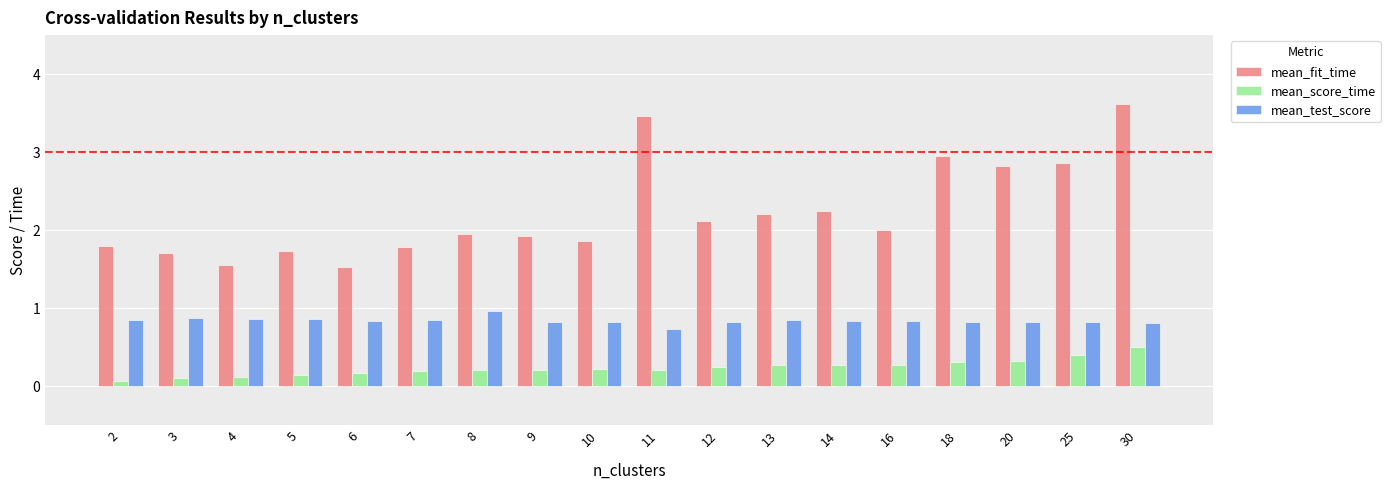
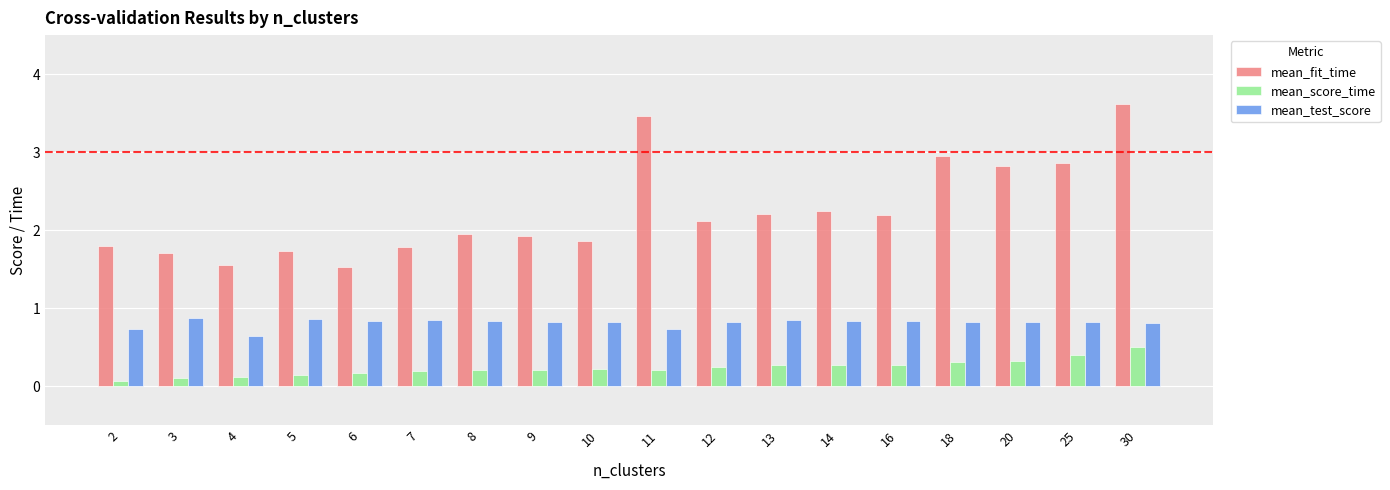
mean_test_score, 2: 0.8 -> 0.7
mean_test_score, 4: 0.9 -> 0.6
mean_test_score, 8: 1.0 -> 0.8
mean_fit_time, 16: 2.0 -> 2.2
